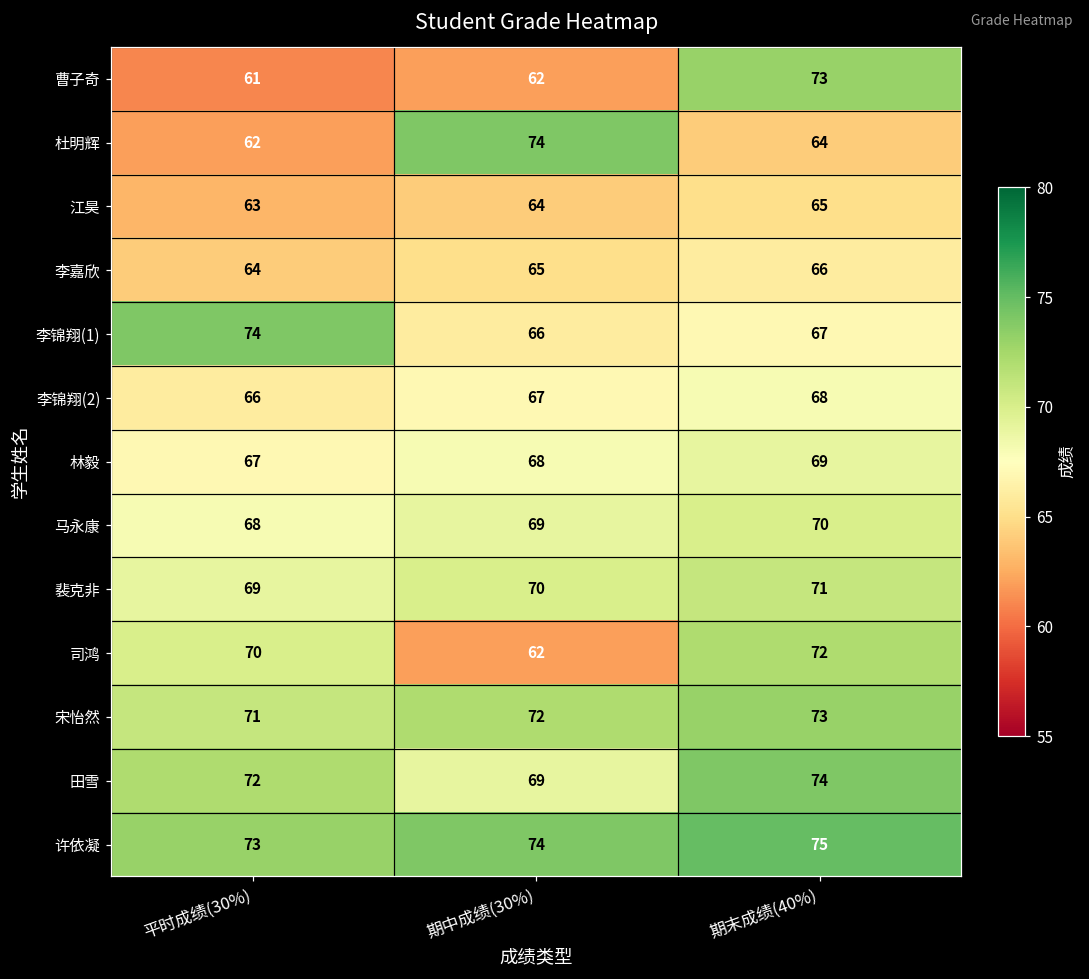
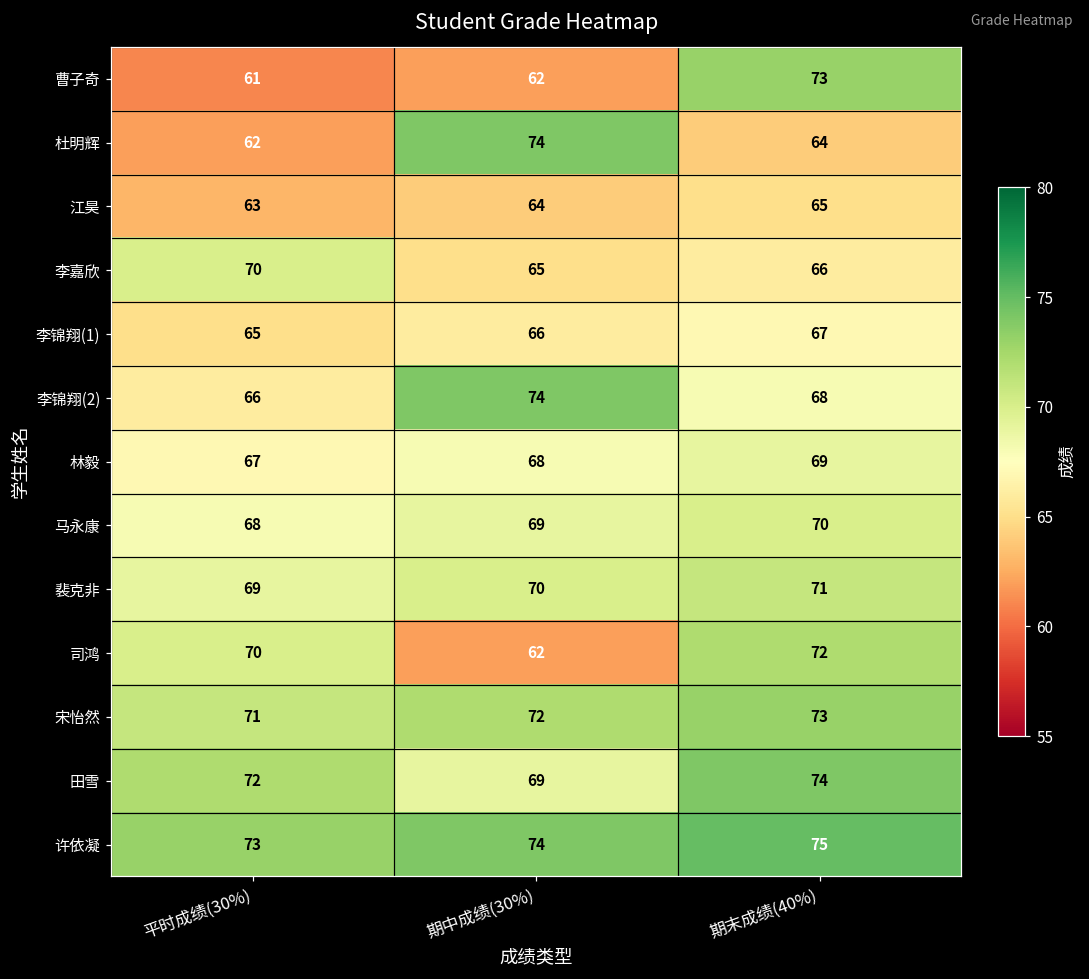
李嘉欣, 平时成绩(30%): 64 -> 70
李锦翔(1), 平时成绩(30%): 74 -> 65
李锦翔(2), 期中成绩(30%): 67 -> 74
